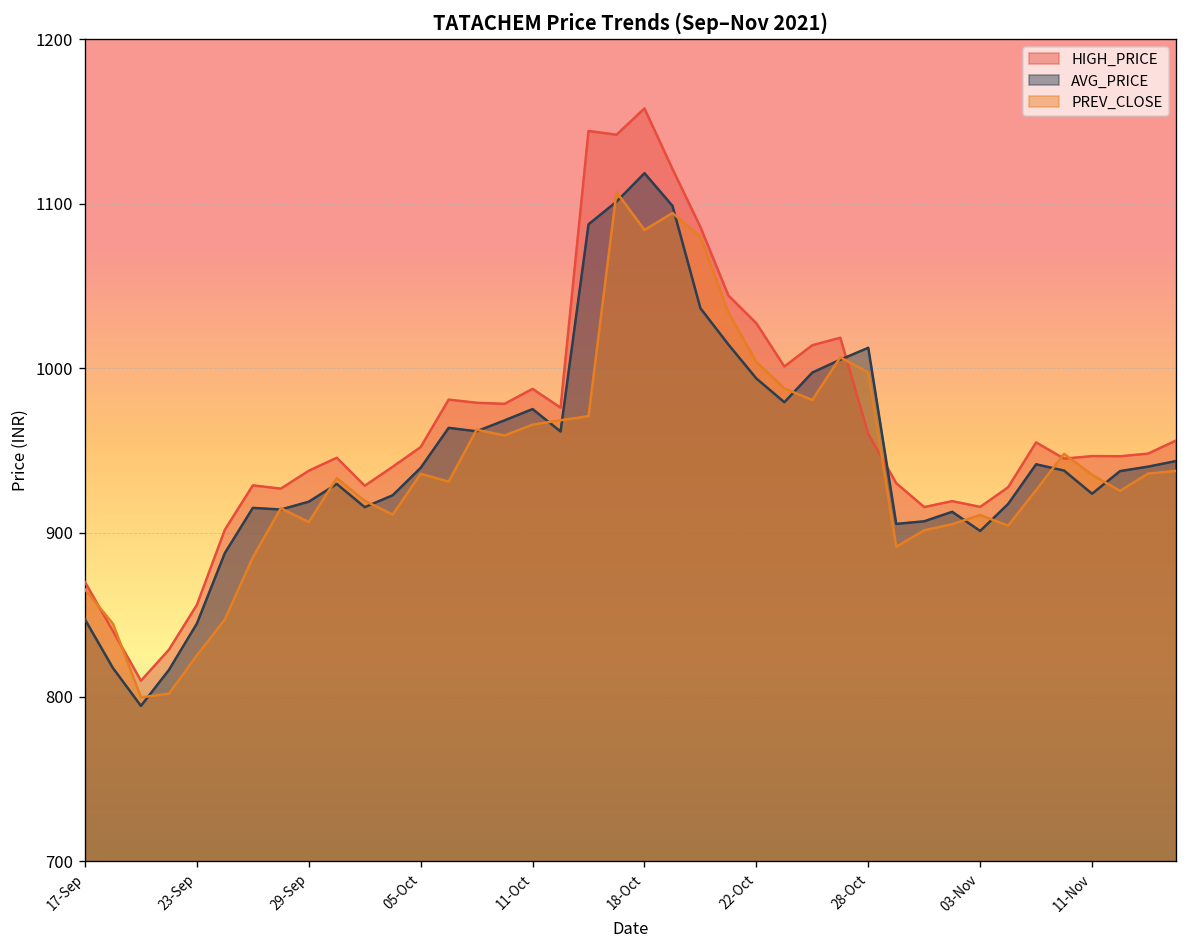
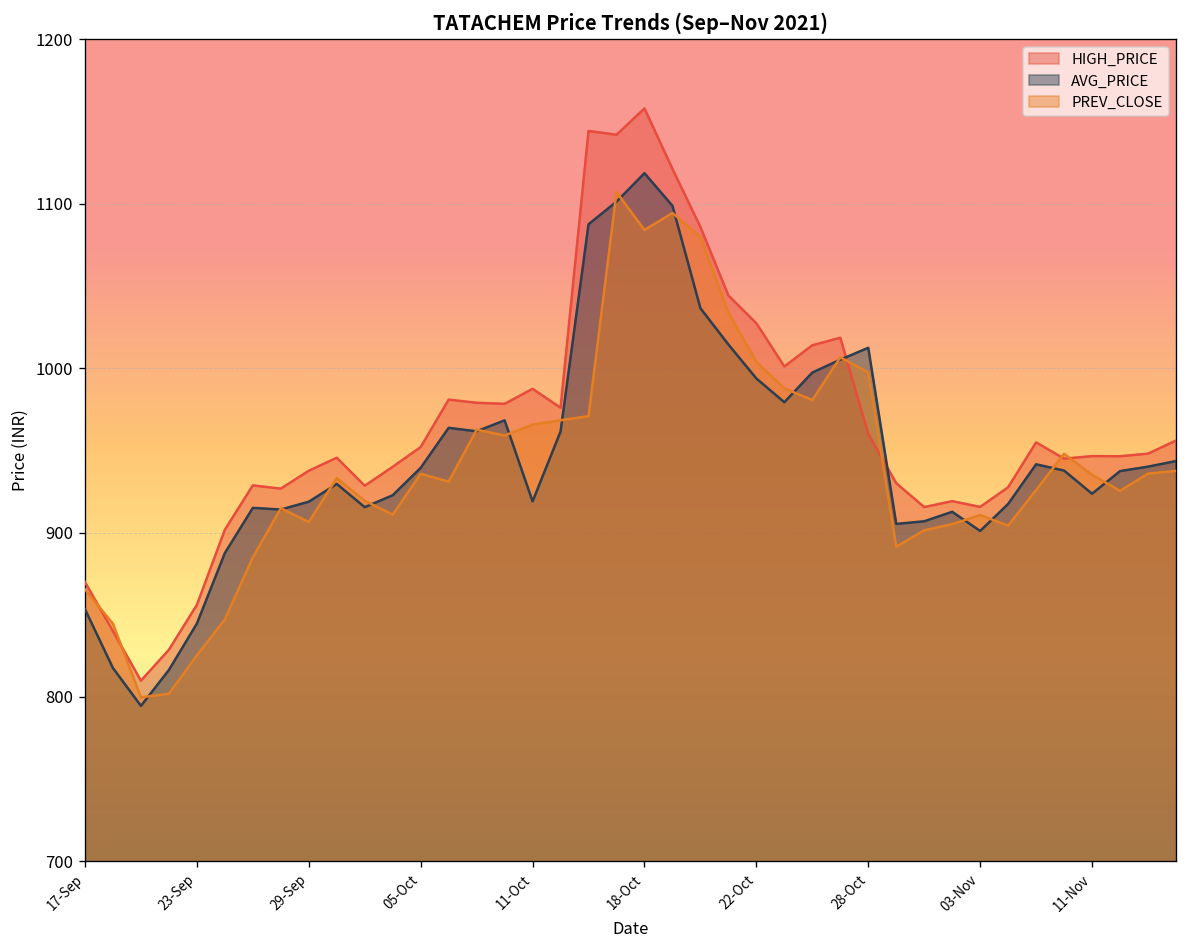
AVG_PRICE, 17-Sep: 847 -> 853
AVG_PRICE, 11-Oct: 975 -> 919
